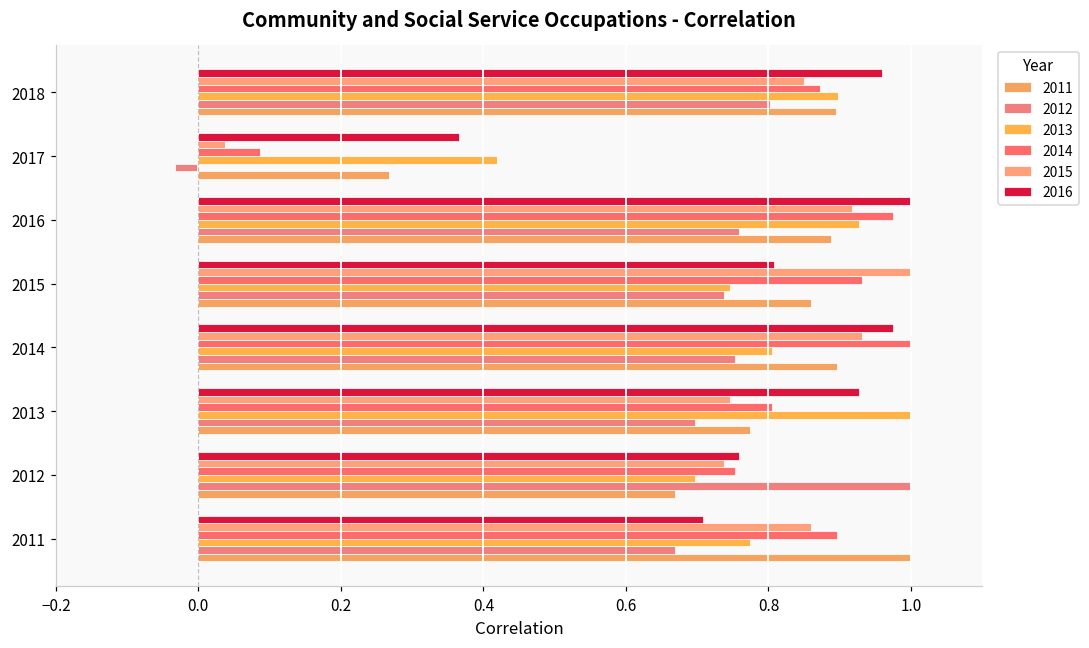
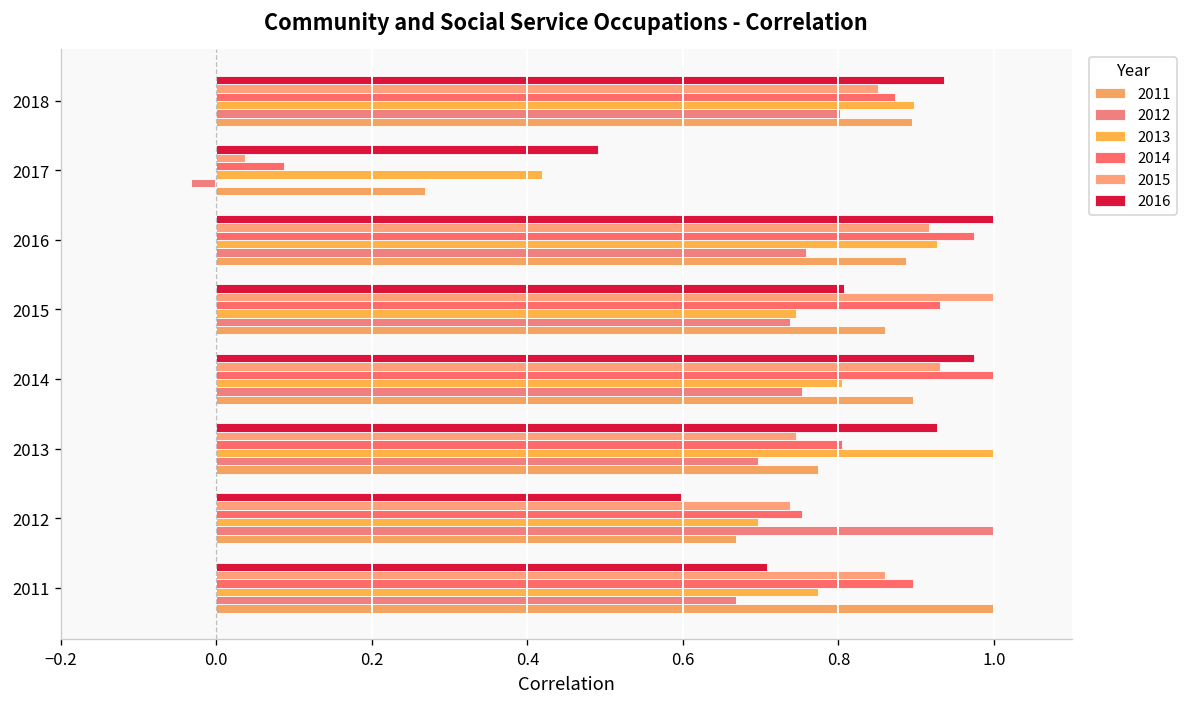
2016, 2018: 0.96 -> 0.94
2016, 2017: 0.37 -> 0.49
2016, 2012: 0.76 -> 0.60
